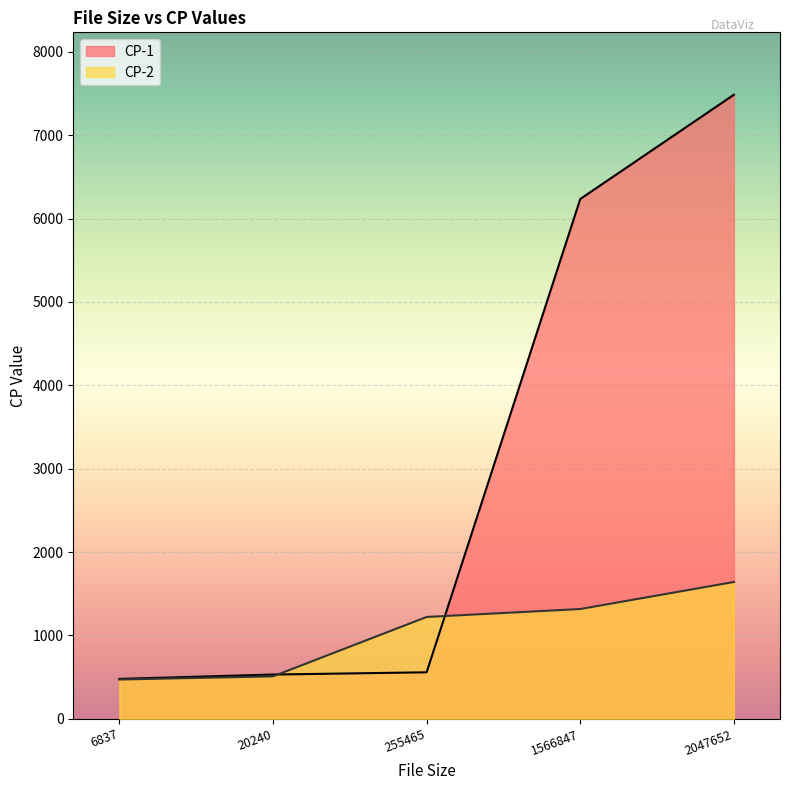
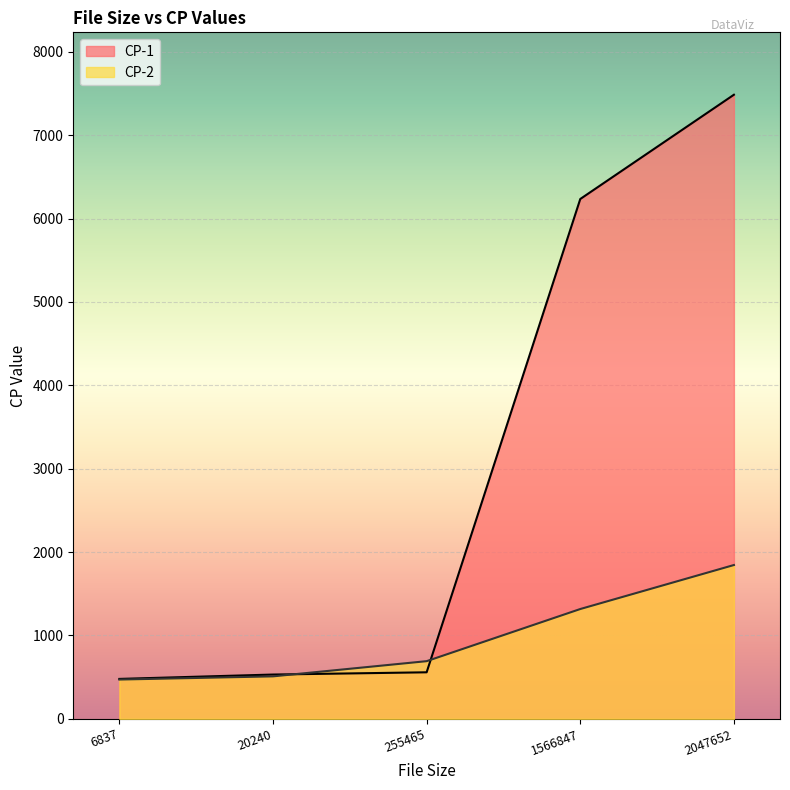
CP-2, 255465: 1200 -> 700
CP-2, 2047652: 1600 -> 1800
